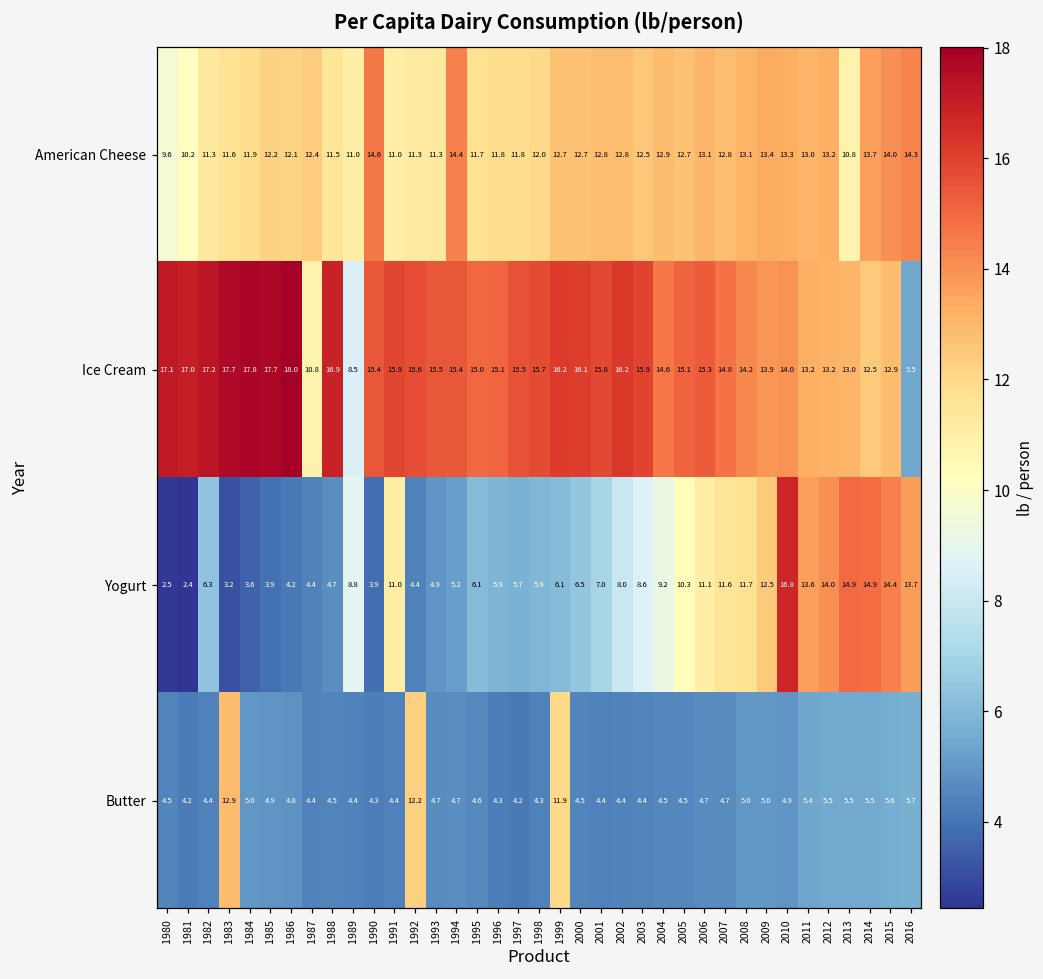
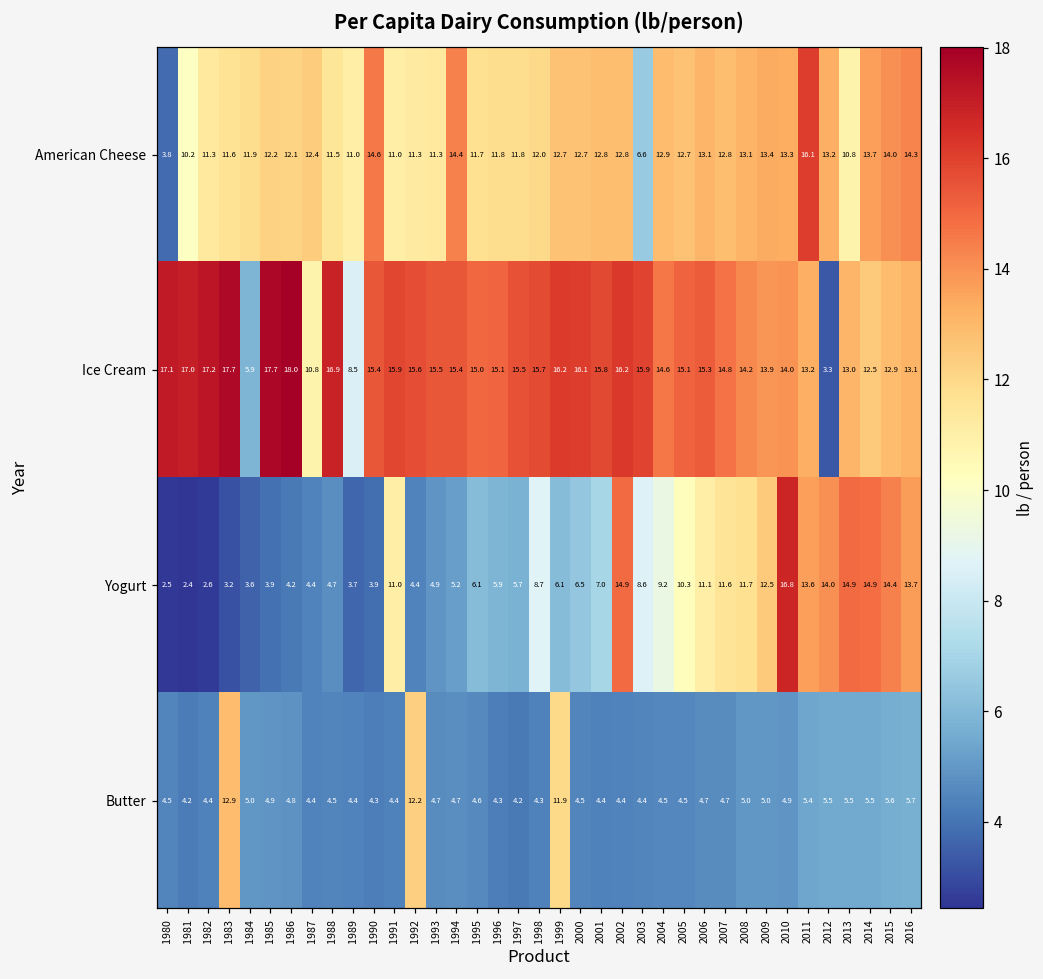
American Cheese, 1980: 9.6 -> 3.8
American Cheese, 2003: 12.5 -> 6.6
American Cheese, 2011: 13.0 -> 16.1
Ice Cream, 1984: 17.8 -> 5.9
Ice Cream, 2012: 13.2 -> 3.3
Ice Cream, 2016: 5.5 -> 13.1
Yogurt, 1982: 6.3 -> 2.6
Yogurt, 1989: 8.8 -> 3.7
Yogurt, 1998: 5.9 -> 8.7
Yogurt, 2002: 8.0 -> 14.9
